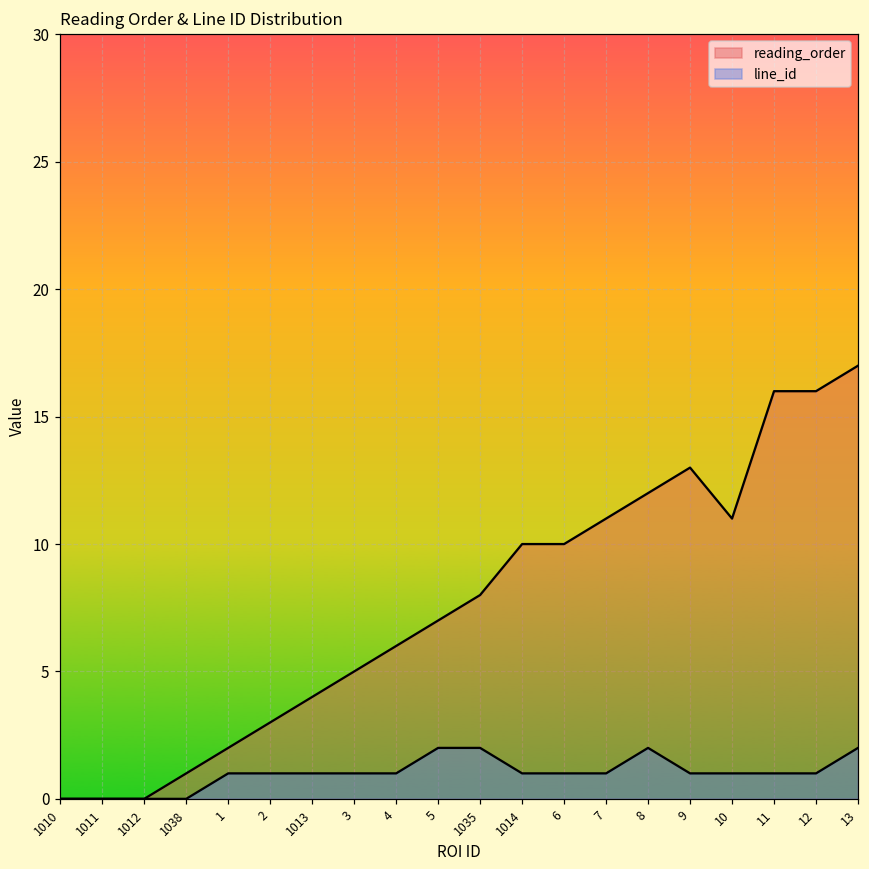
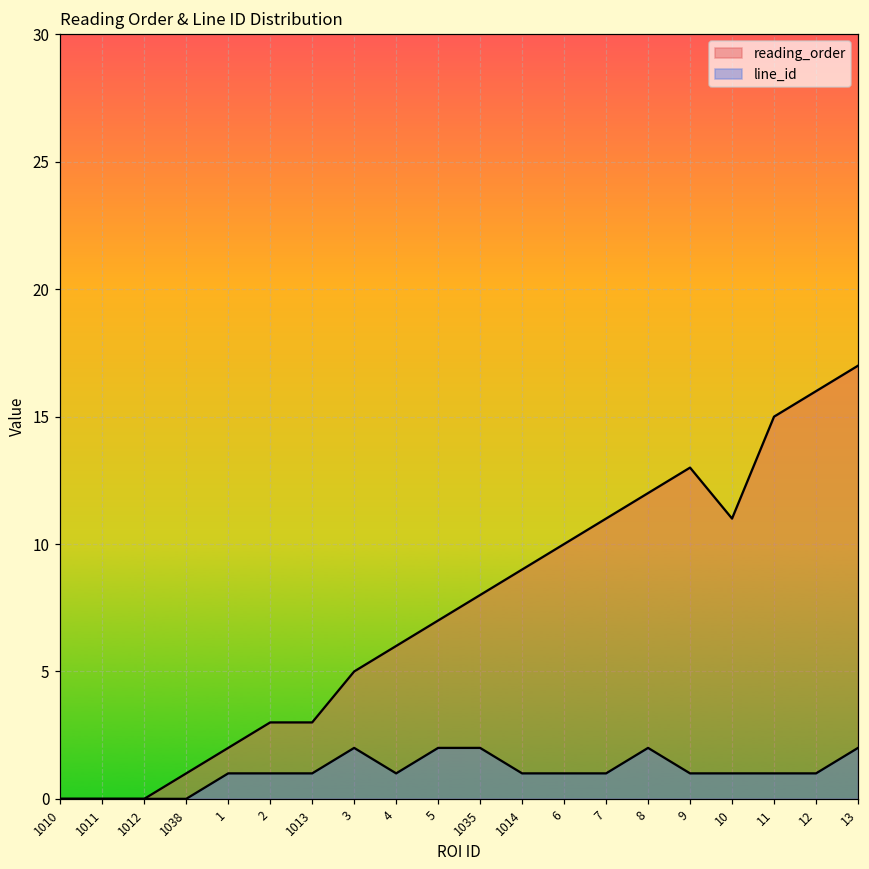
reading_order, 1013: 4 -> 3
line_id, 3: 1 -> 2
reading_order, 1014: 10 -> 9
reading_order, 11: 16 -> 15
